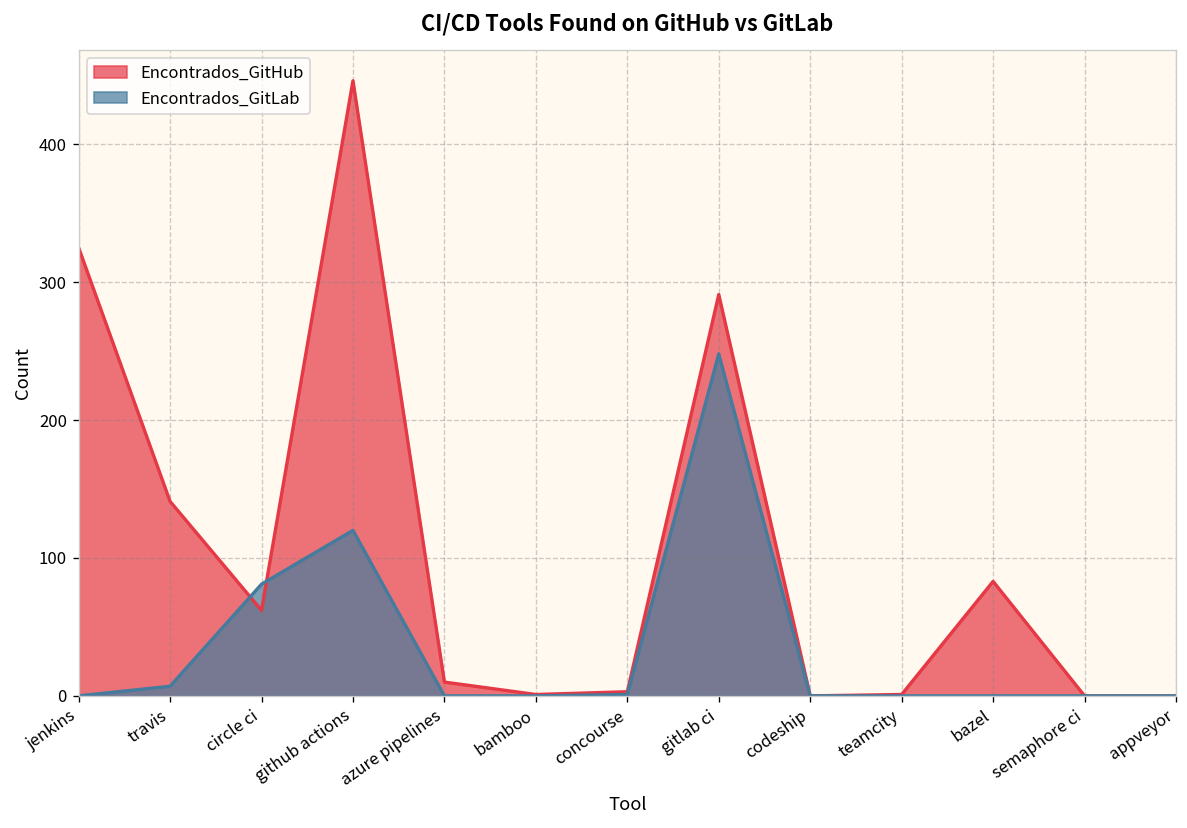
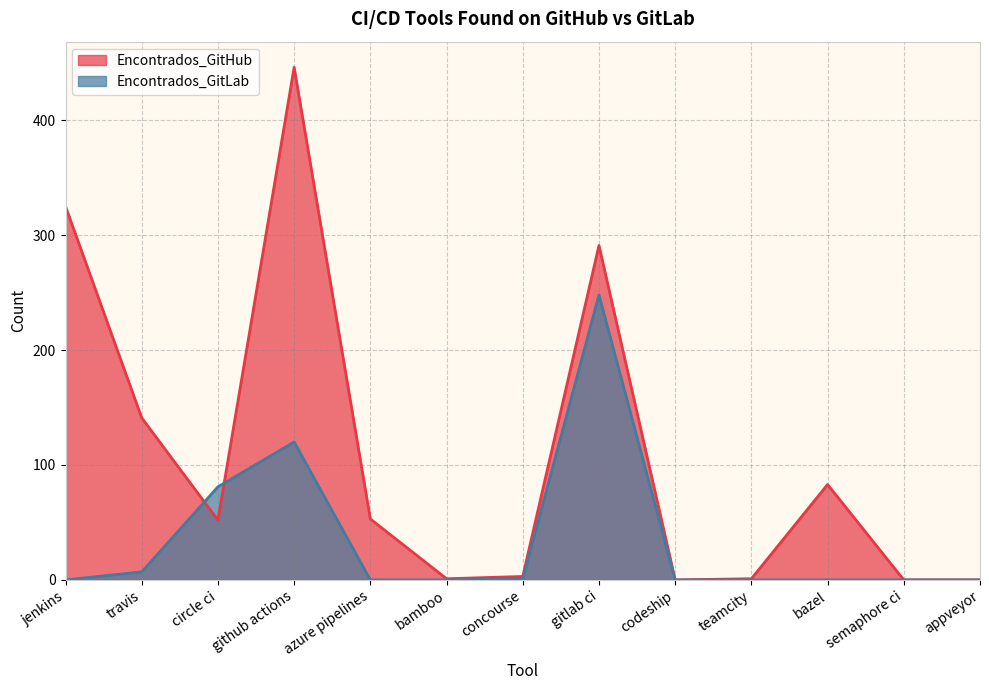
Encontrados_GitHub, circle ci: 62 -> 52
Encontrados_GitHub, azure pipelines: 10 -> 53
